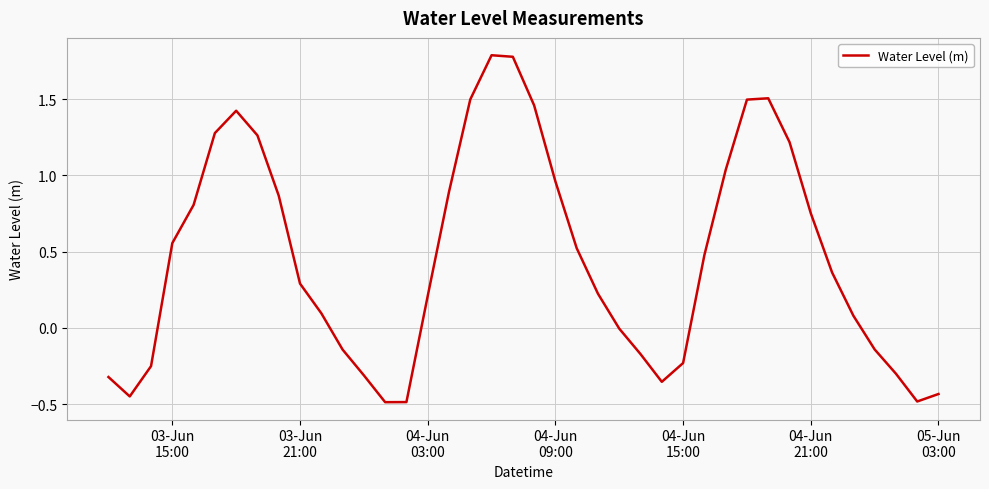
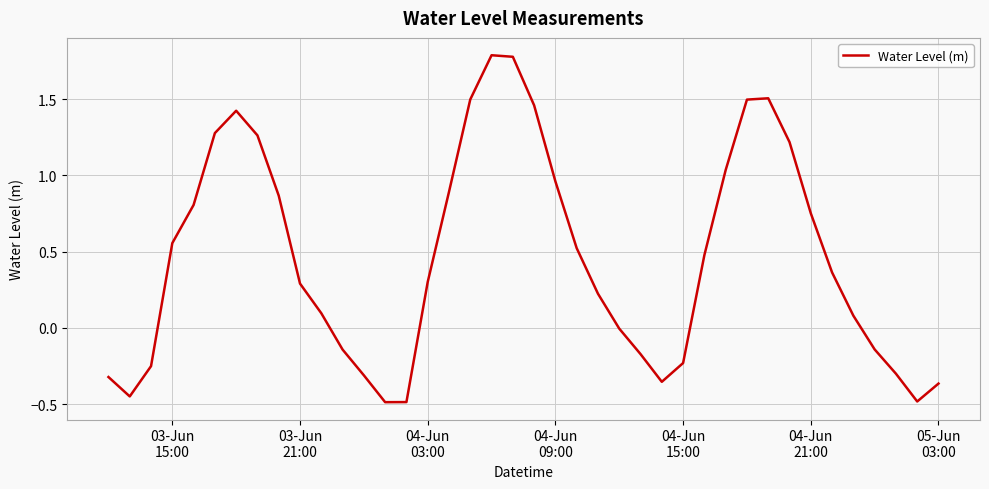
04-Jun 03:00: 0.21 -> 0.30
05-Jun 03:00: -0.43 -> -0.37
